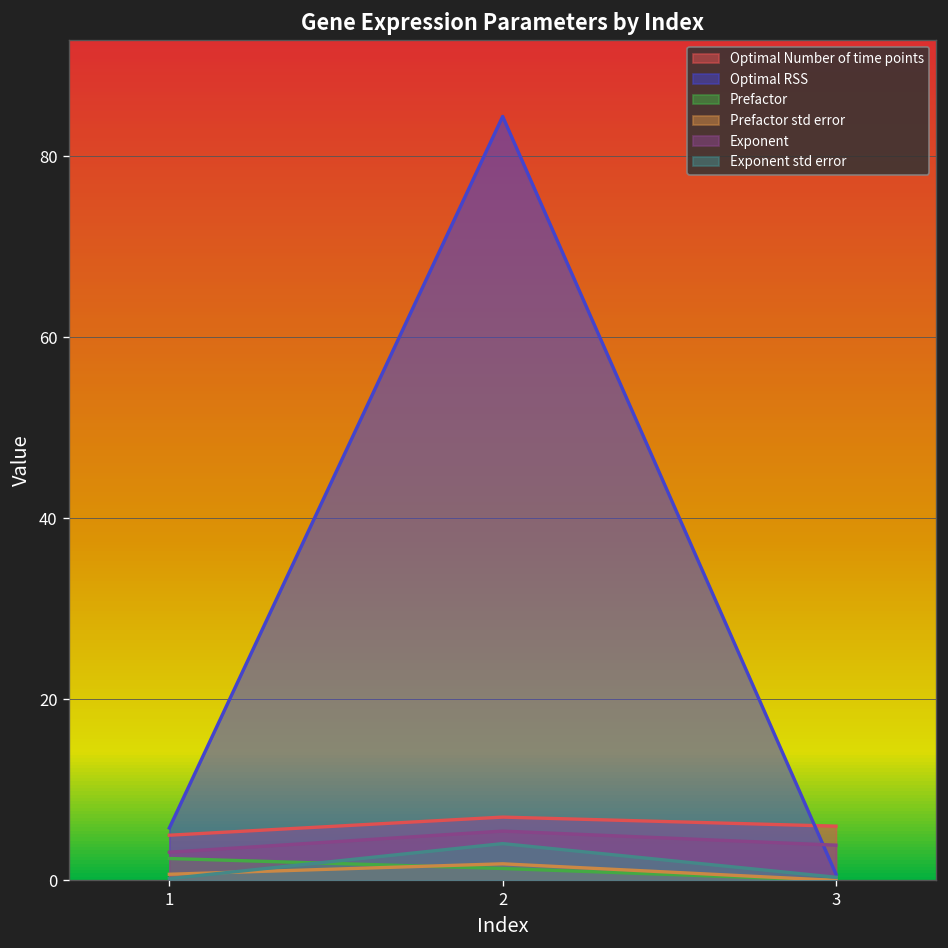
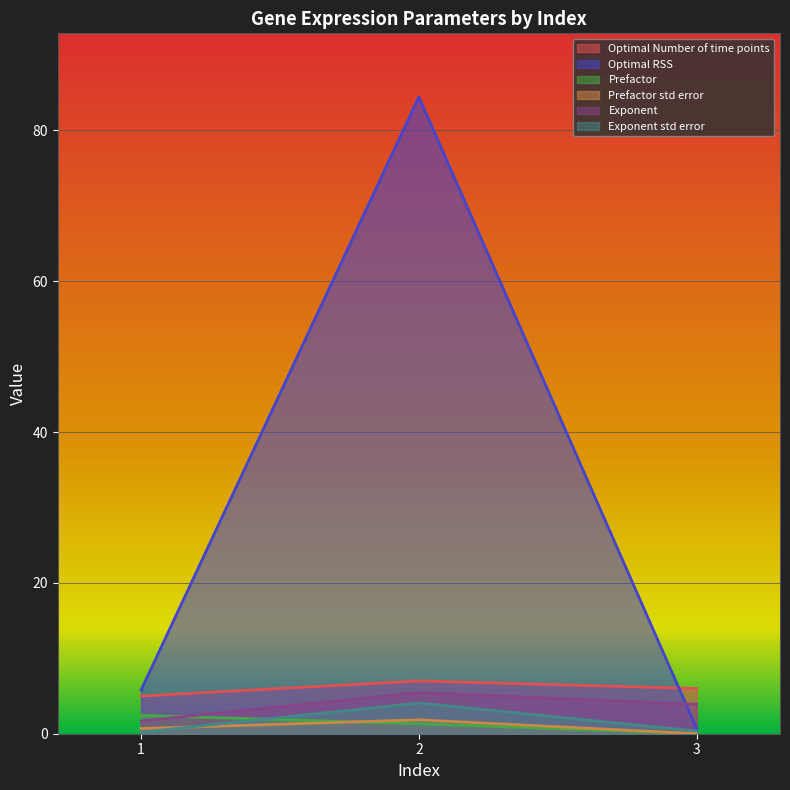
Exponent, 1: 3 -> 2
